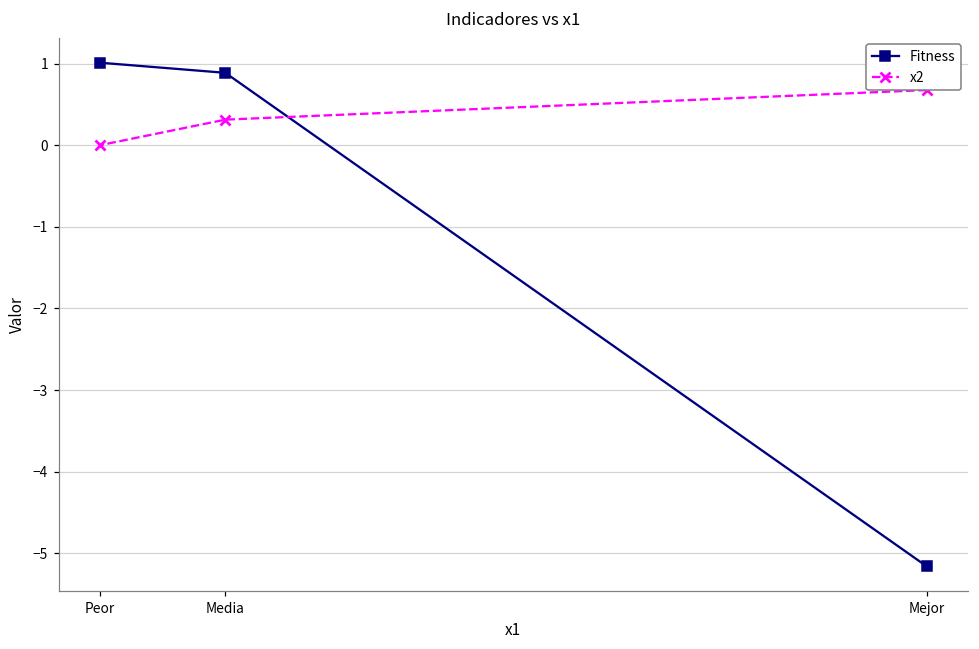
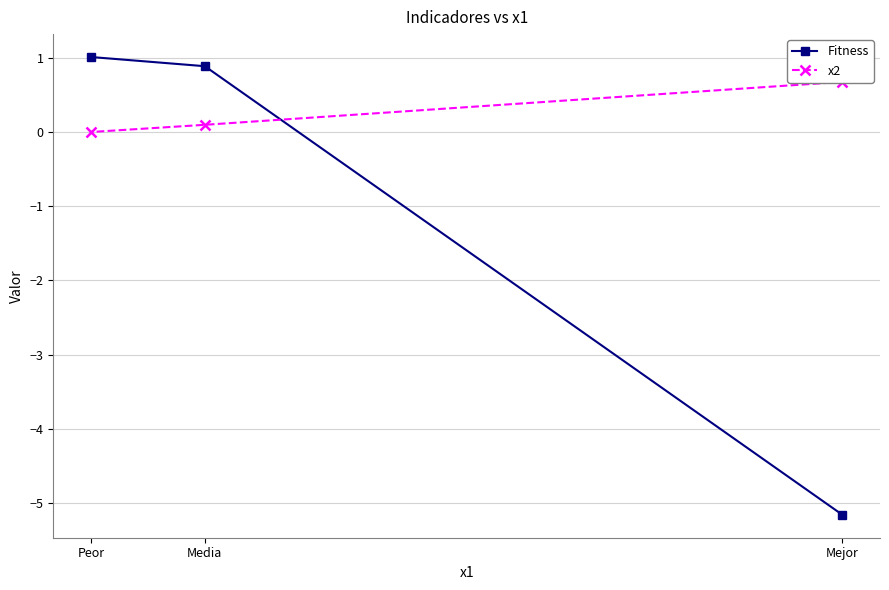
x2, Media: 0.3 -> 0.1
